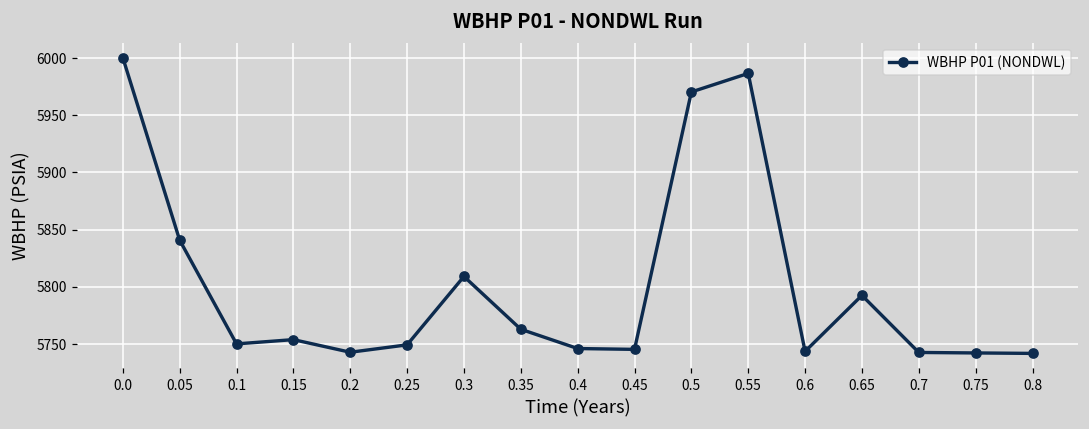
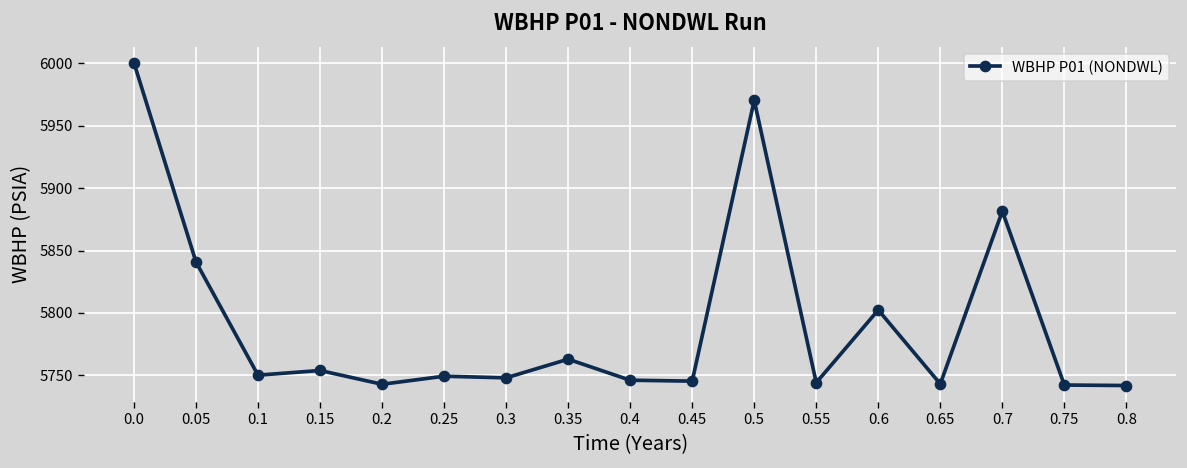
0.3: 5809 -> 5748
0.55: 5987 -> 5744
0.6: 5744 -> 5802
0.65: 5793 -> 5743
0.7: 5743 -> 5881
